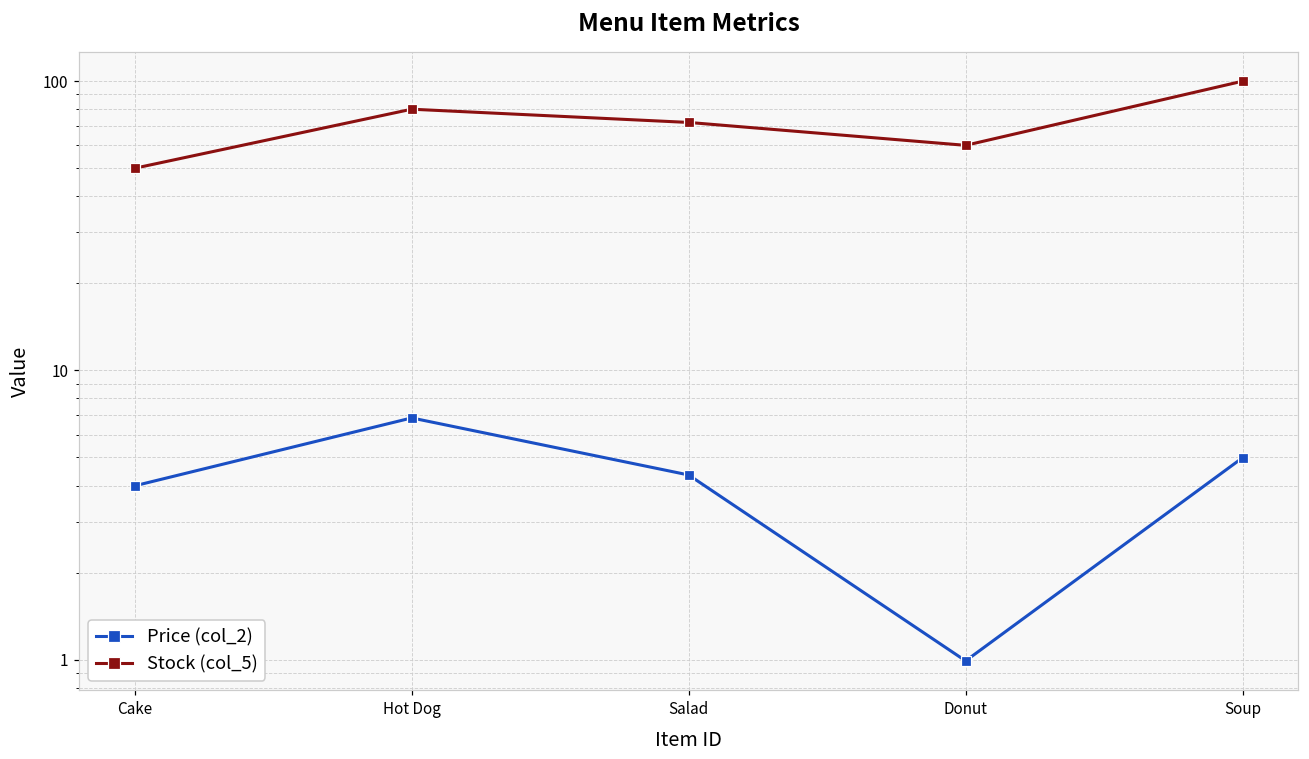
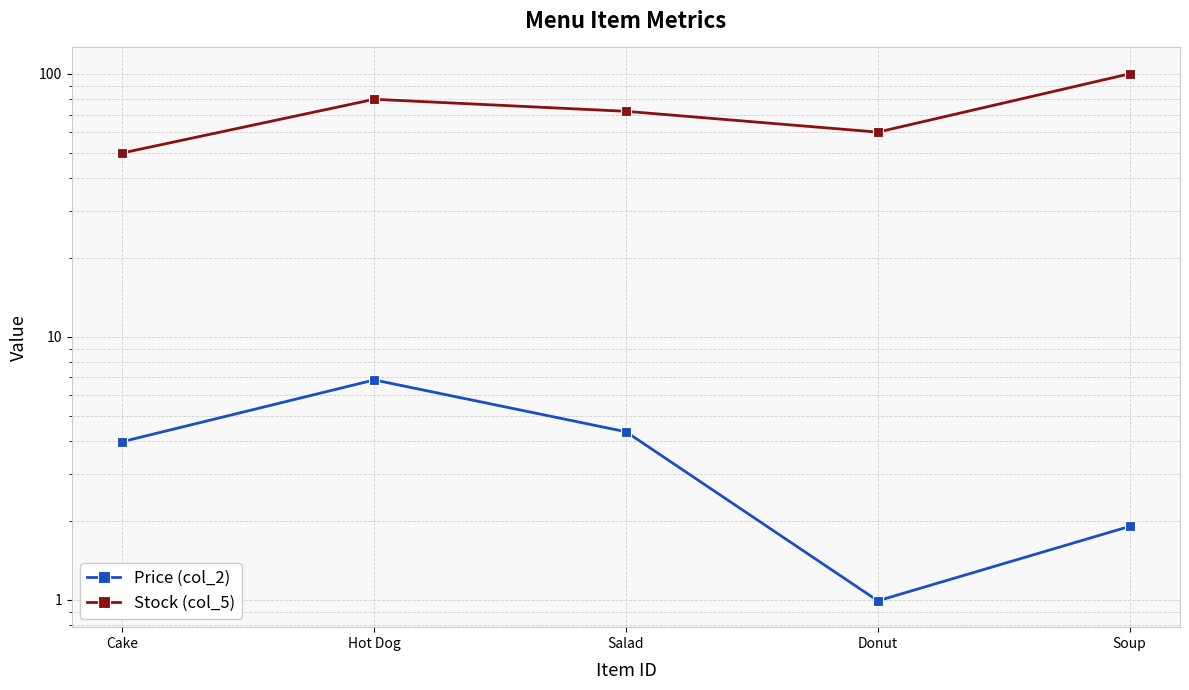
Price (col_2), Soup: 5.0 -> 1.9
